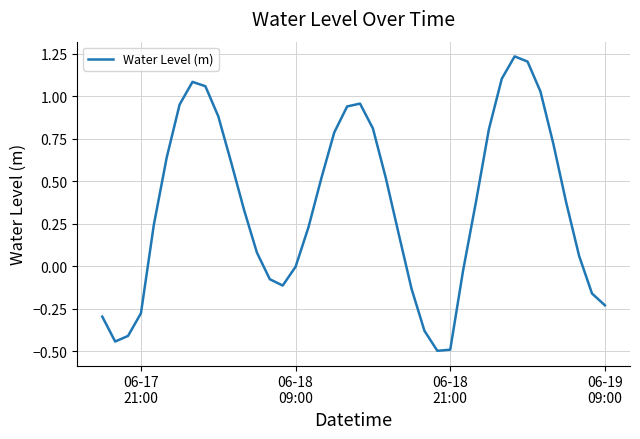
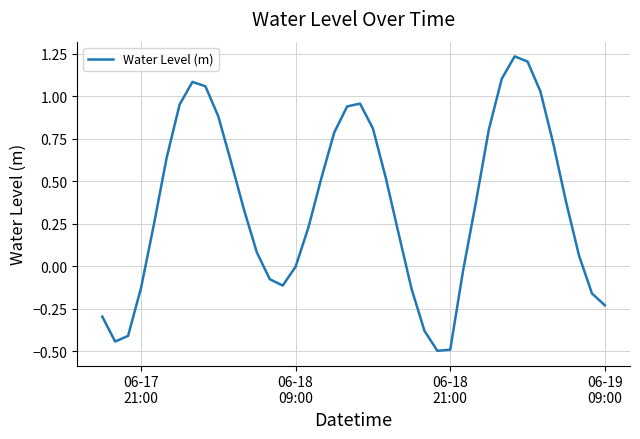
06-17 21:00: -0.28 -> -0.13
